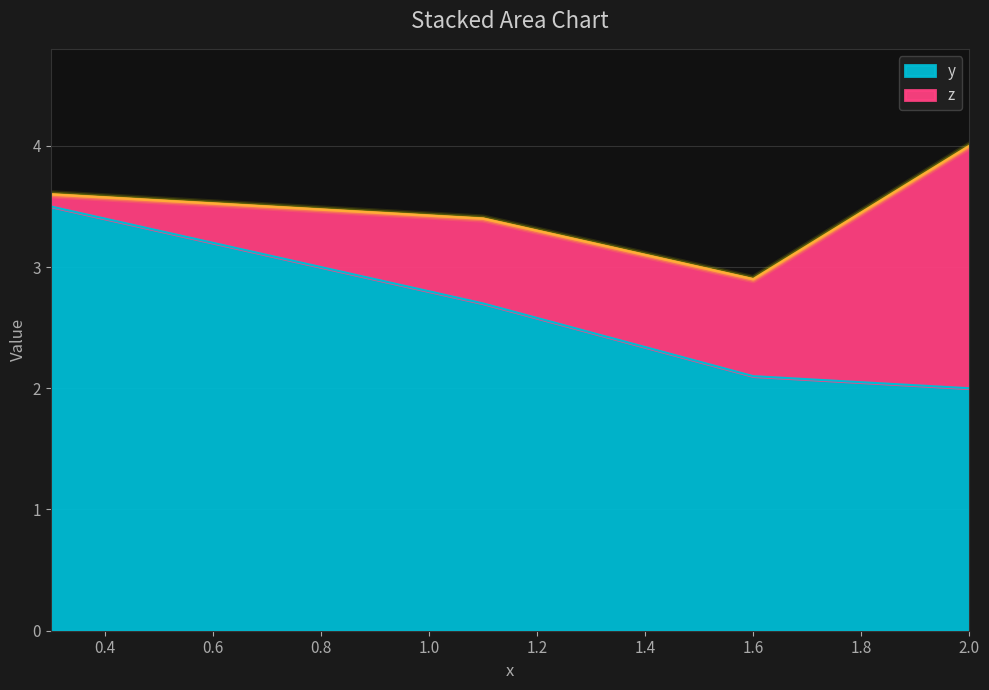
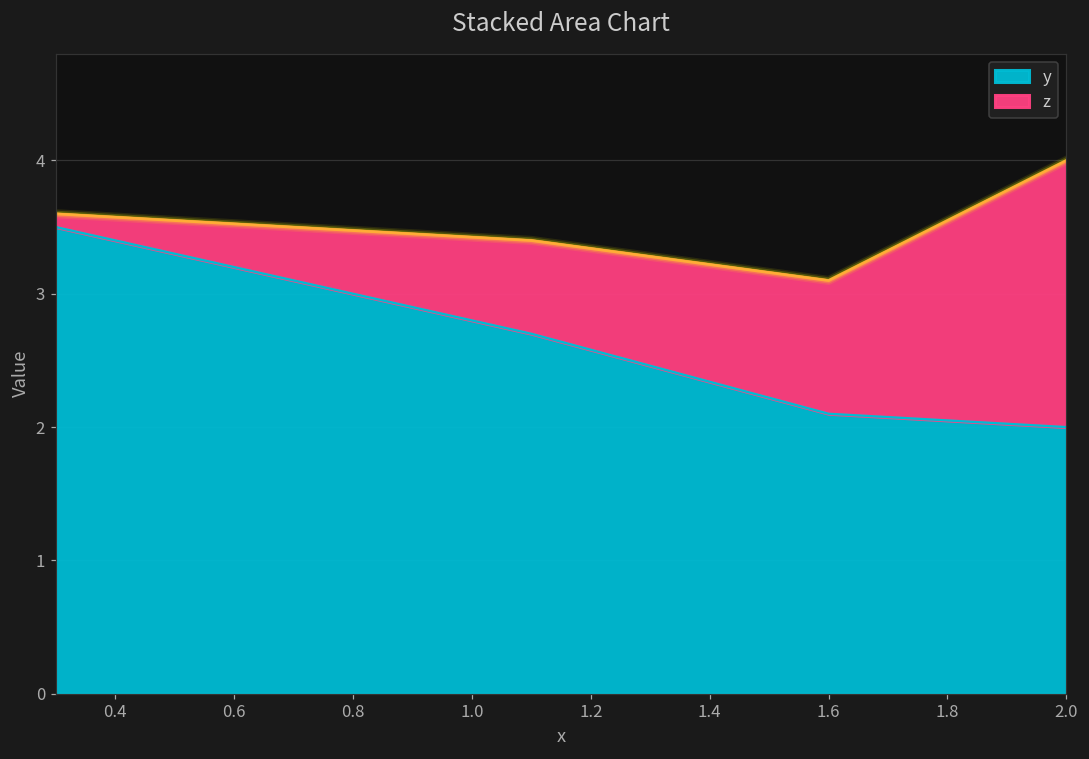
z, 1.6: 0.8 -> 1.0
